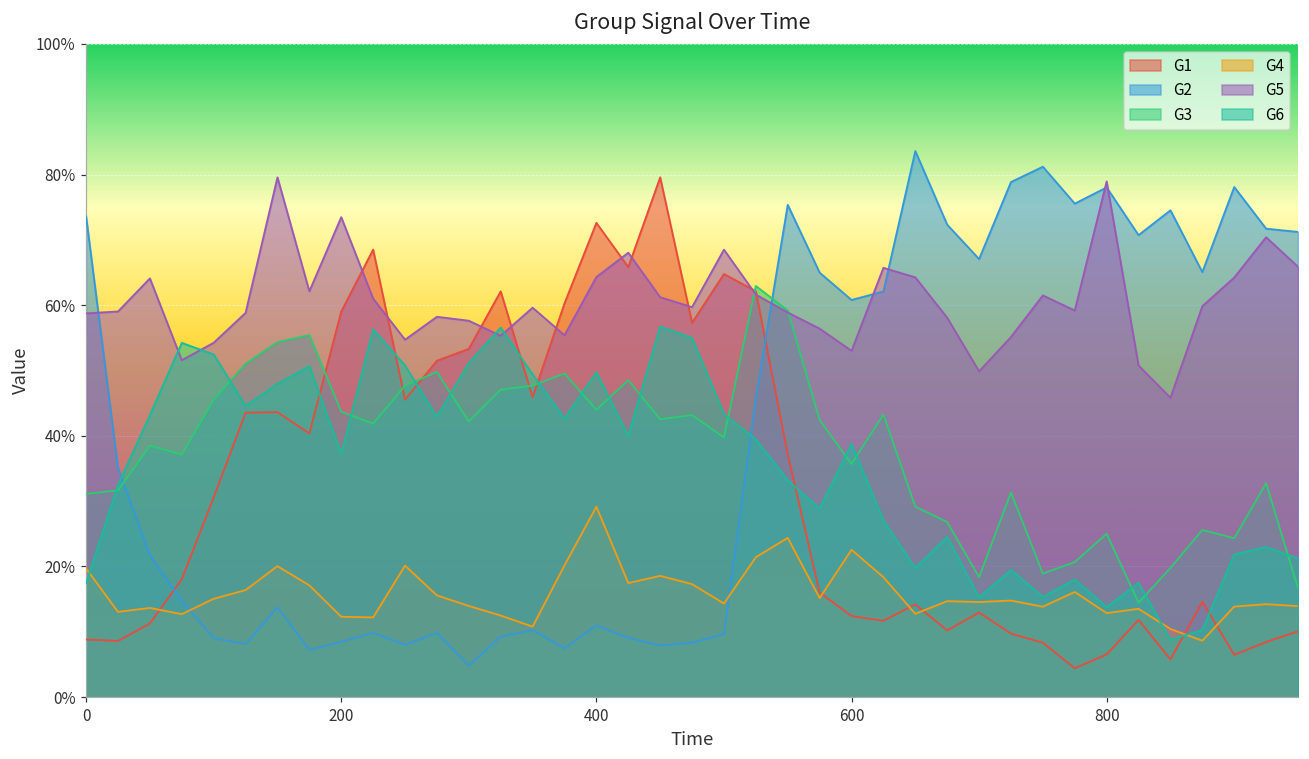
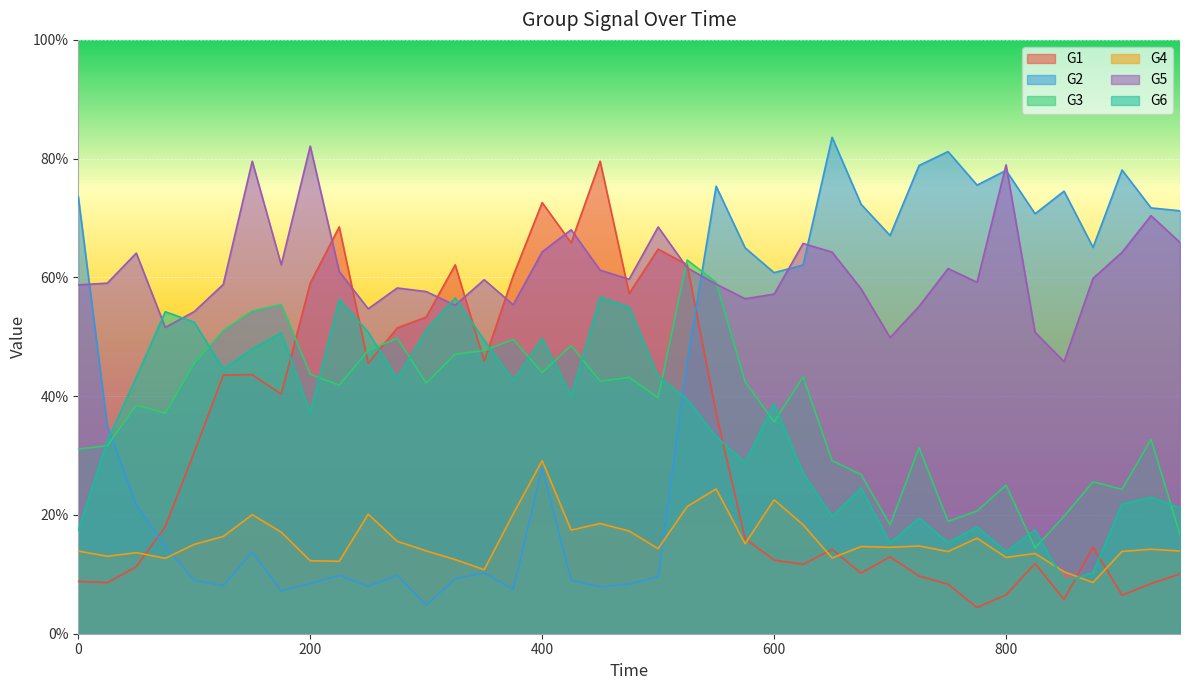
G4, 0: 20% -> 14%
G5, 200: 73% -> 82%
G2, 400: 11% -> 28%
G5, 600: 53% -> 57%
